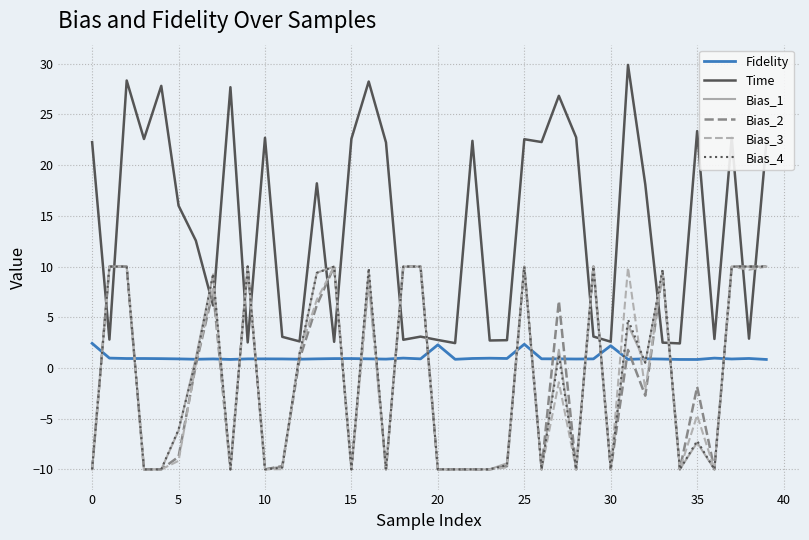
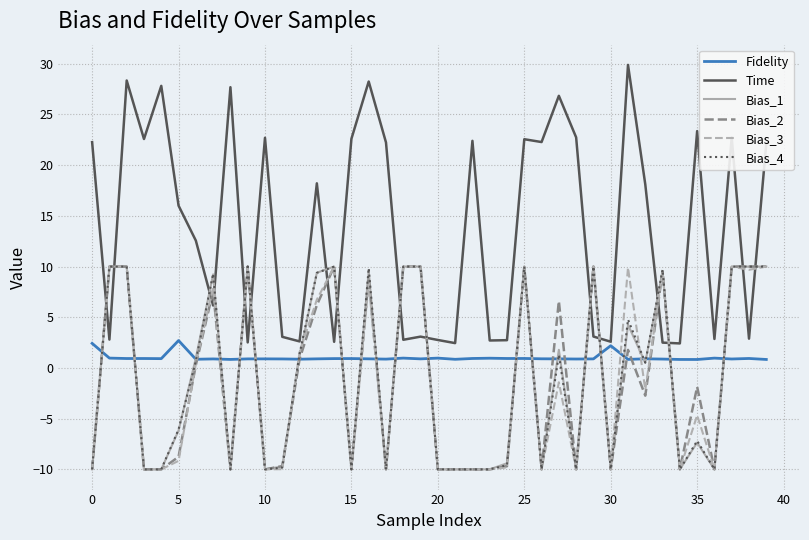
Fidelity, 5: 0.9 -> 2.7
Fidelity, 20: 2.3 -> 1.0
Fidelity, 25: 2.3 -> 0.9
